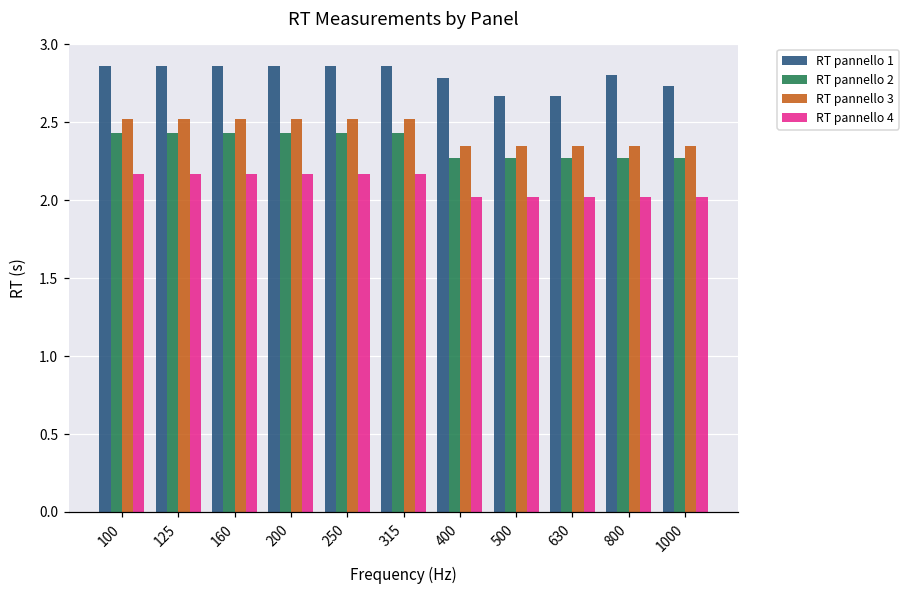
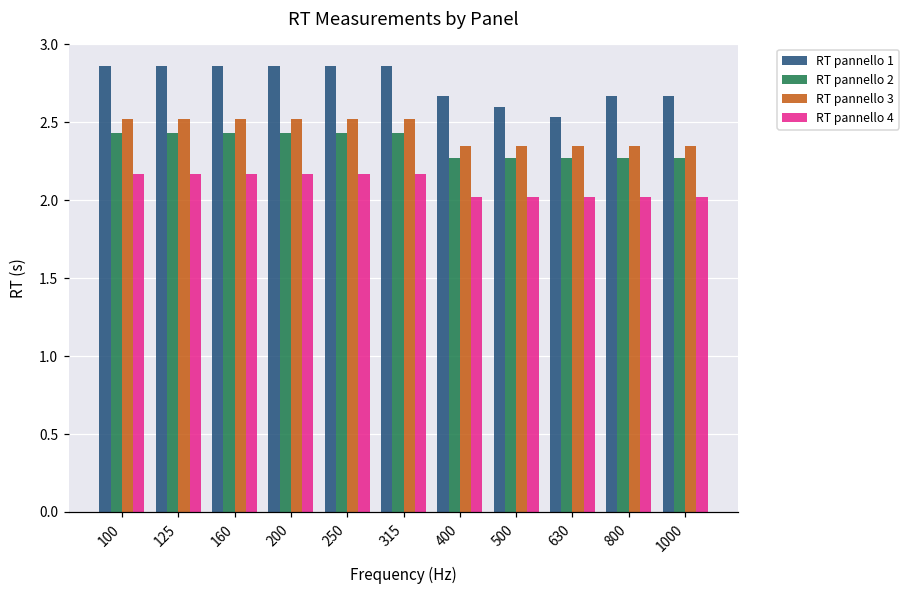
RT pannello 1, 400: 2.78 -> 2.67
RT pannello 1, 500: 2.67 -> 2.60
RT pannello 1, 630: 2.67 -> 2.53
RT pannello 1, 800: 2.80 -> 2.67
RT pannello 1, 1000: 2.73 -> 2.67
